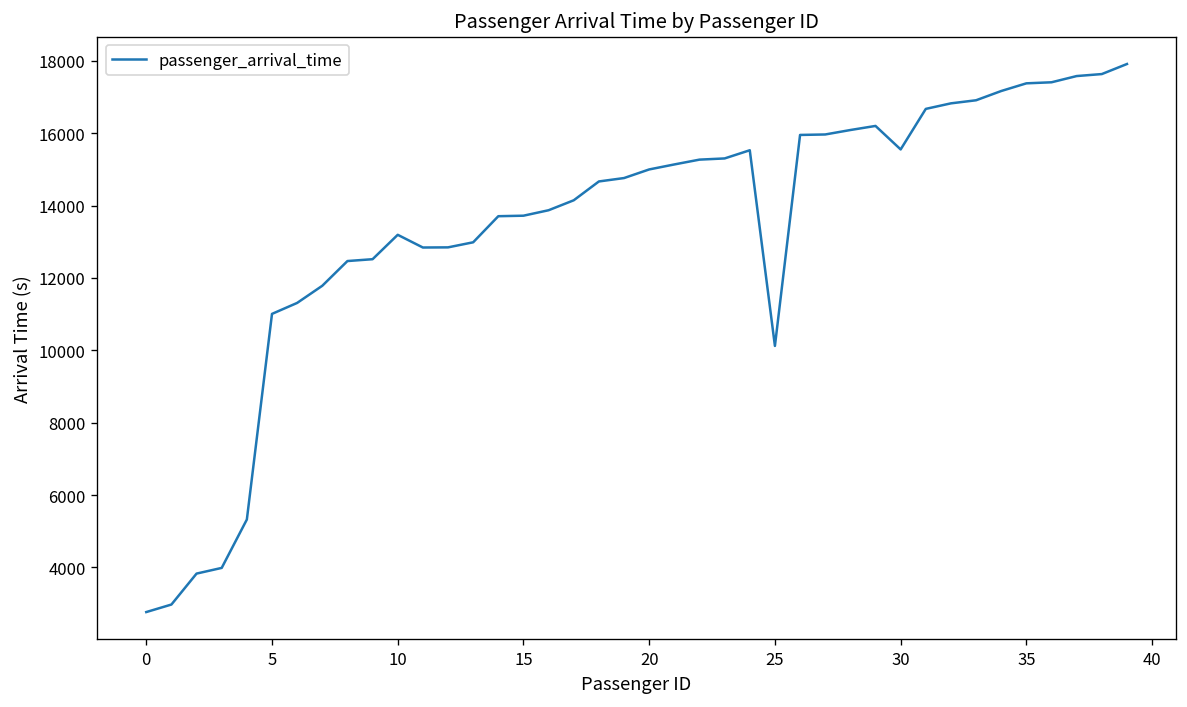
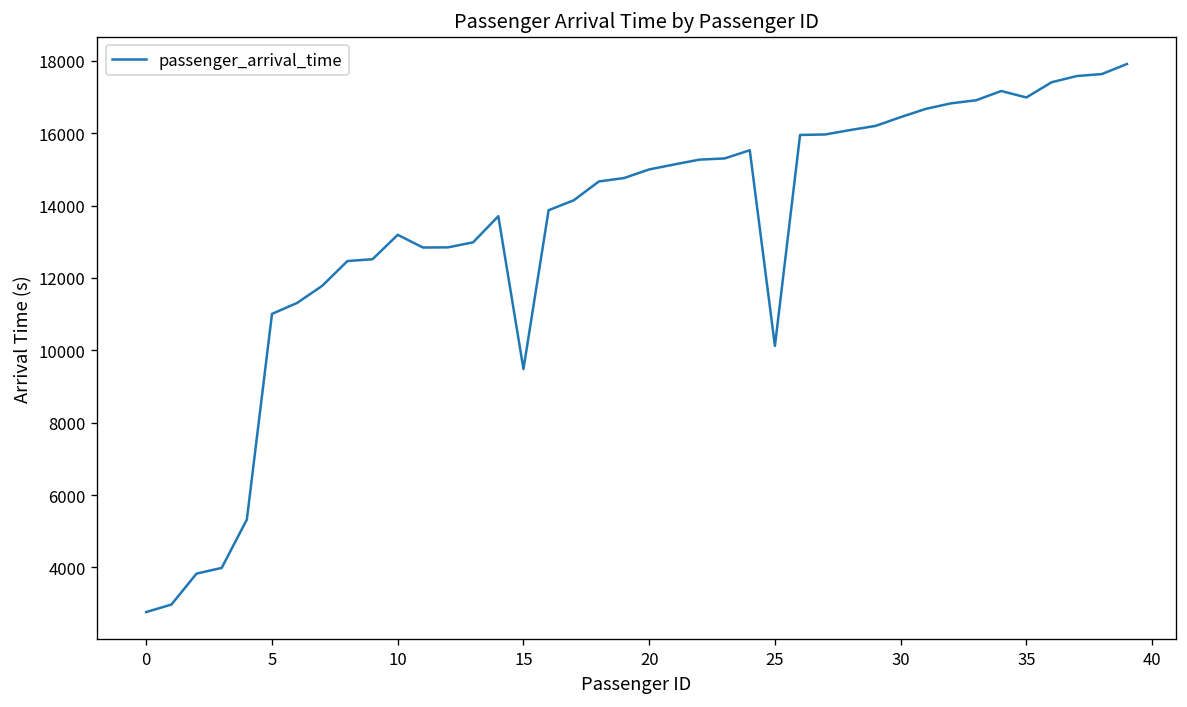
15: 13700 -> 9500
30: 15500 -> 16400
35: 17400 -> 17000
